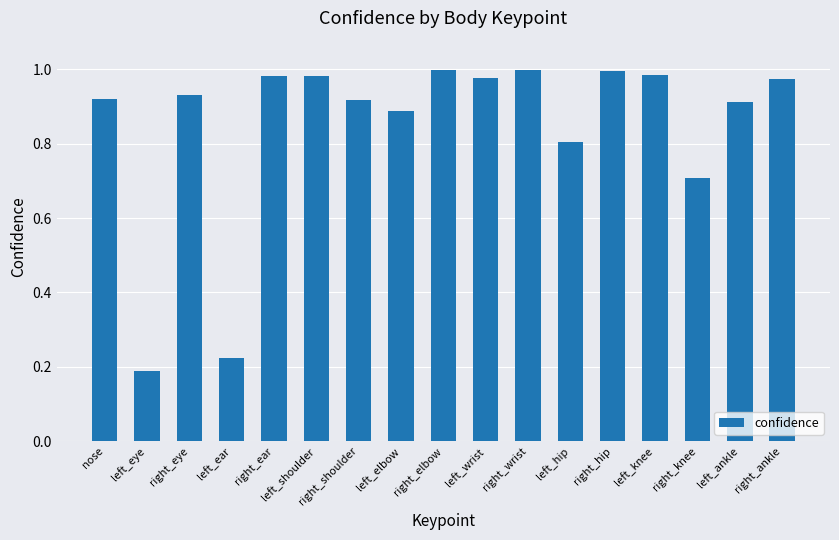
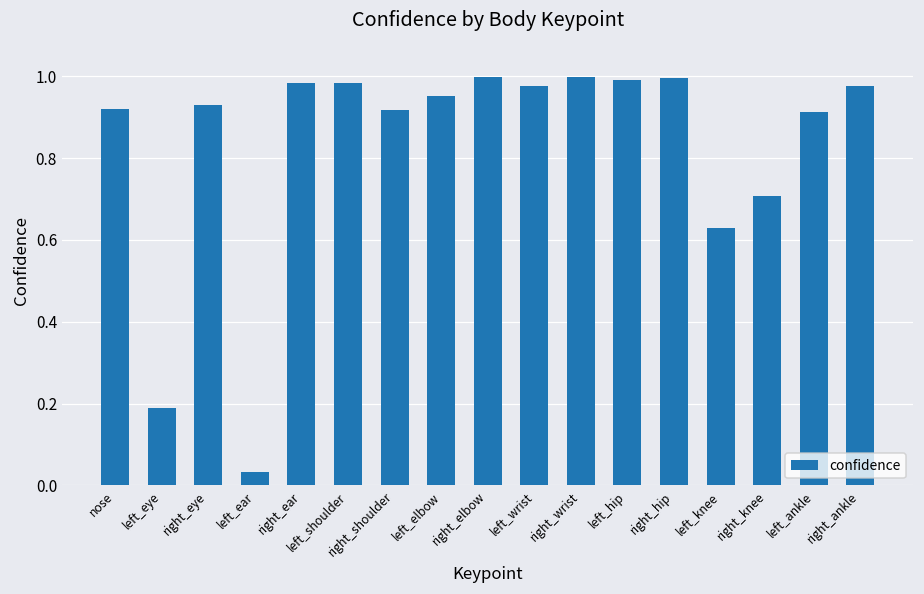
left_ear: 0.22 -> 0.03
left_elbow: 0.89 -> 0.95
left_hip: 0.80 -> 0.99
left_knee: 0.98 -> 0.63
